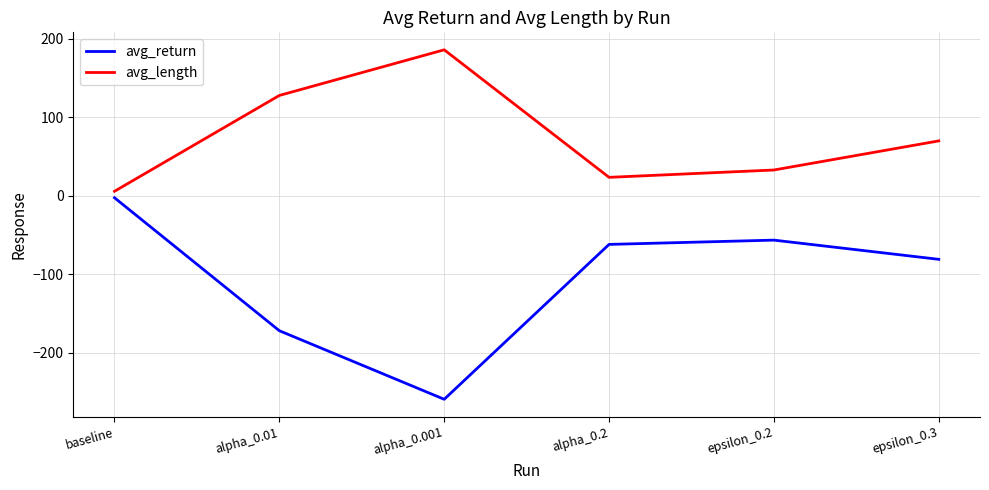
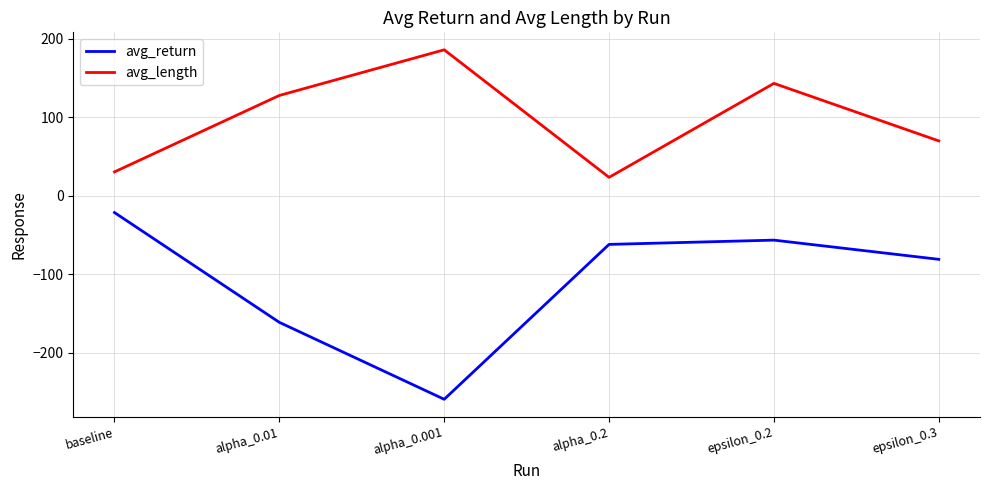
avg_return, baseline: 0 -> -20
avg_length, baseline: 10 -> 30
avg_return, alpha_0.01: -170 -> -160
avg_length, epsilon_0.2: 30 -> 140
